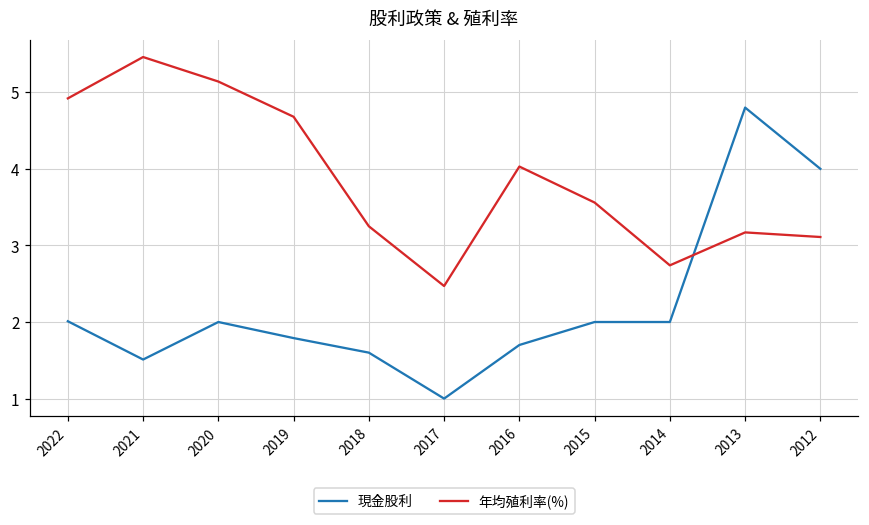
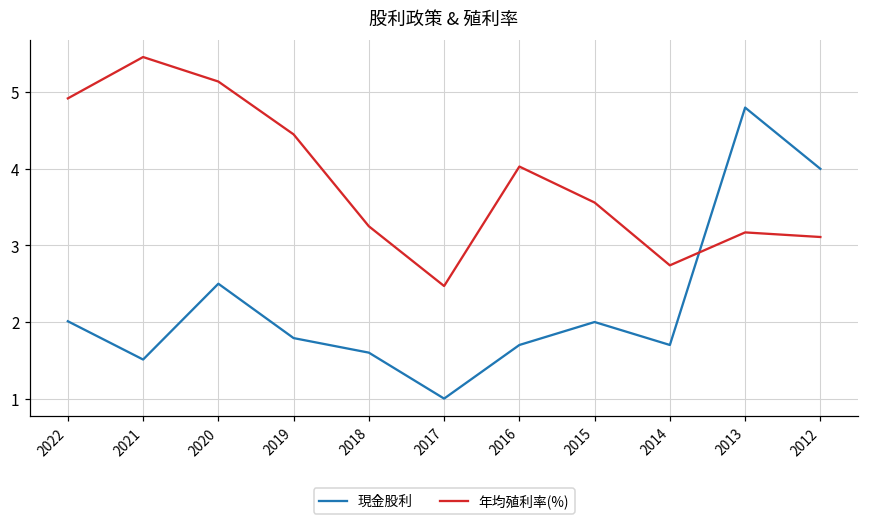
現金股利, 2020: 2.0 -> 2.5
年均殖利率(%), 2019: 4.7 -> 4.5
現金股利, 2014: 2.0 -> 1.7
